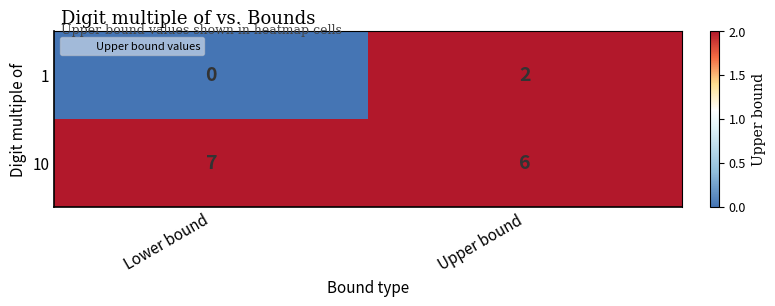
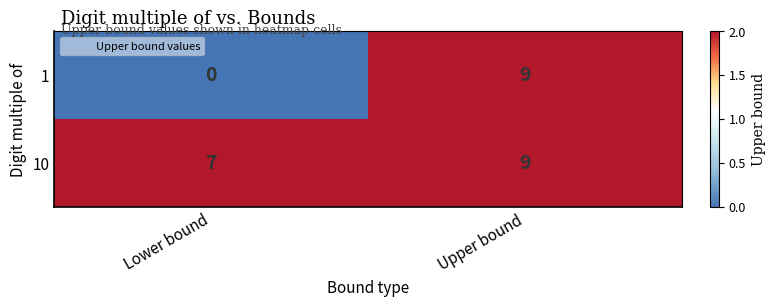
1, Upper bound: 2 -> 9
10, Upper bound: 6 -> 9
